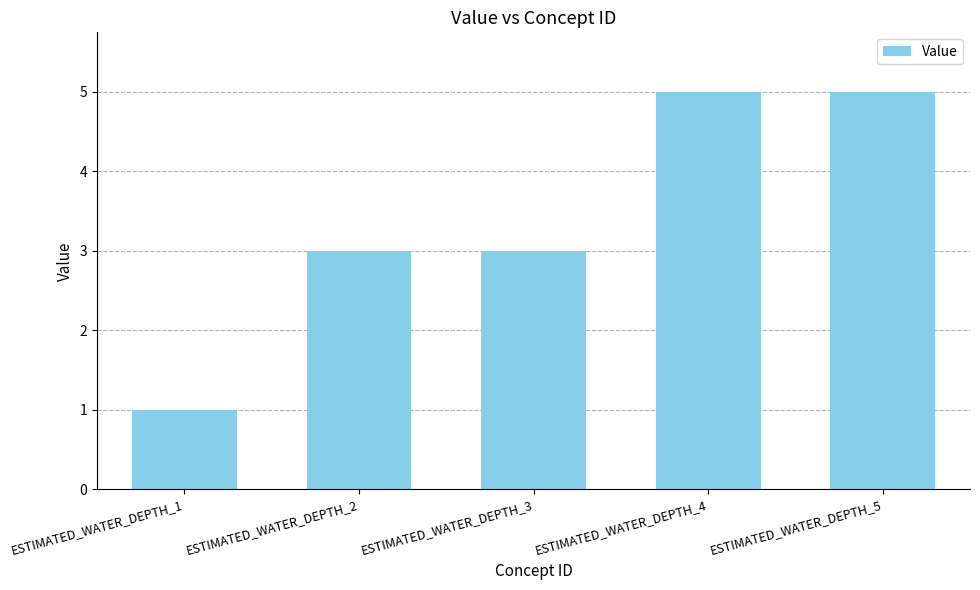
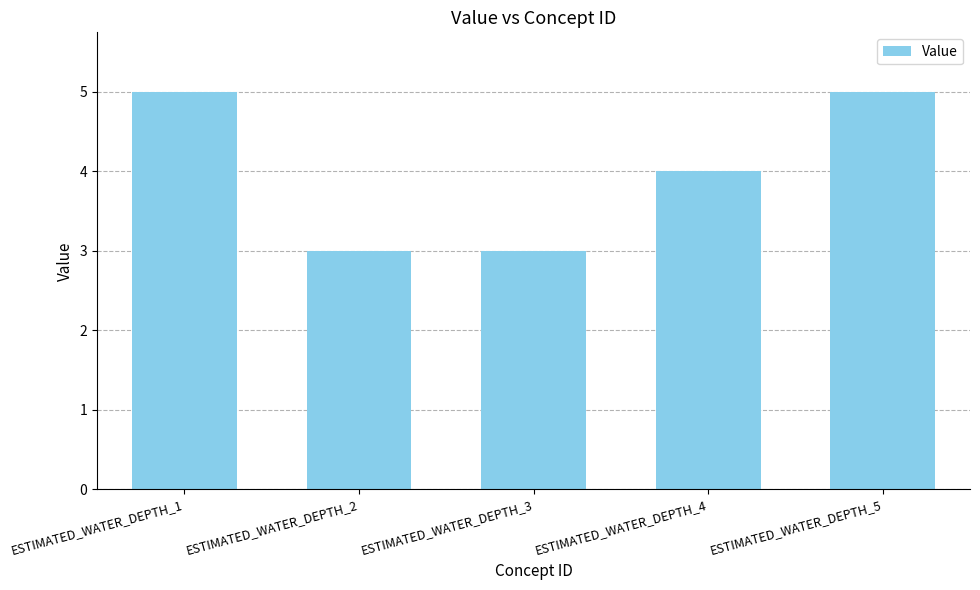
ESTIMATED_WATER_DEPTH_1: 1 -> 5
ESTIMATED_WATER_DEPTH_4: 5 -> 4
